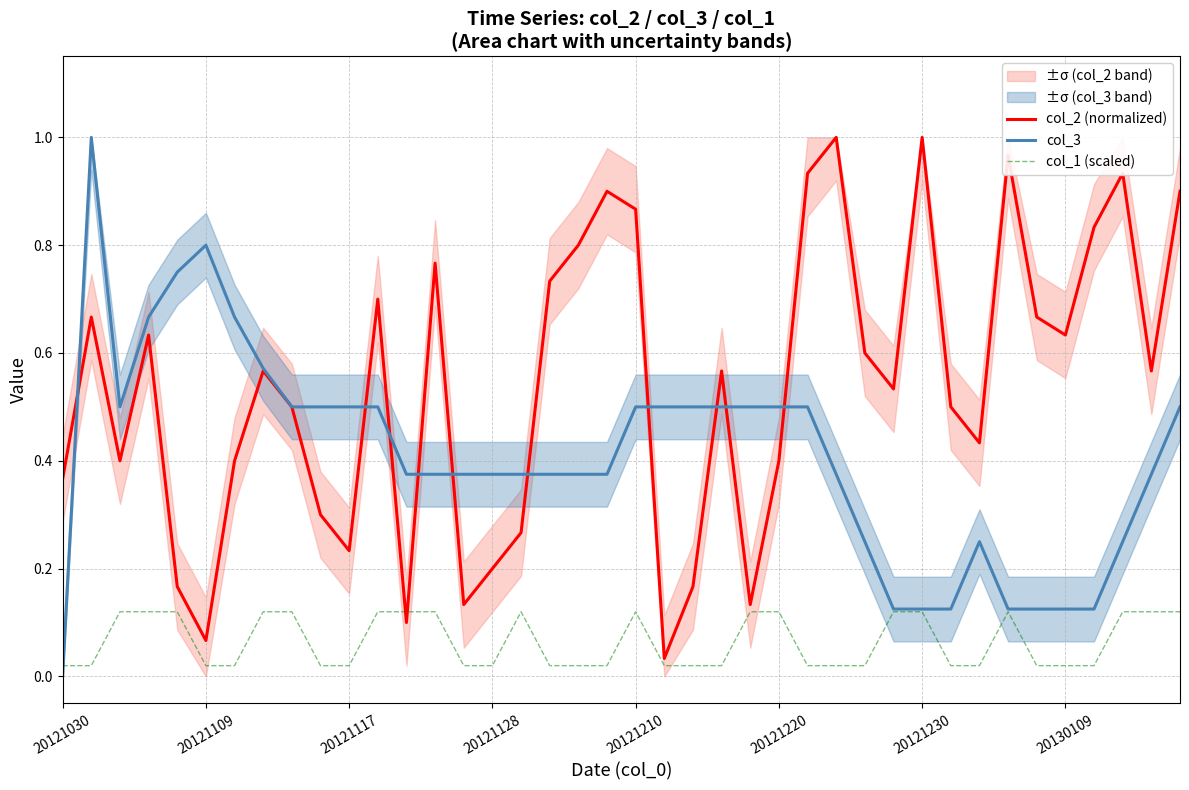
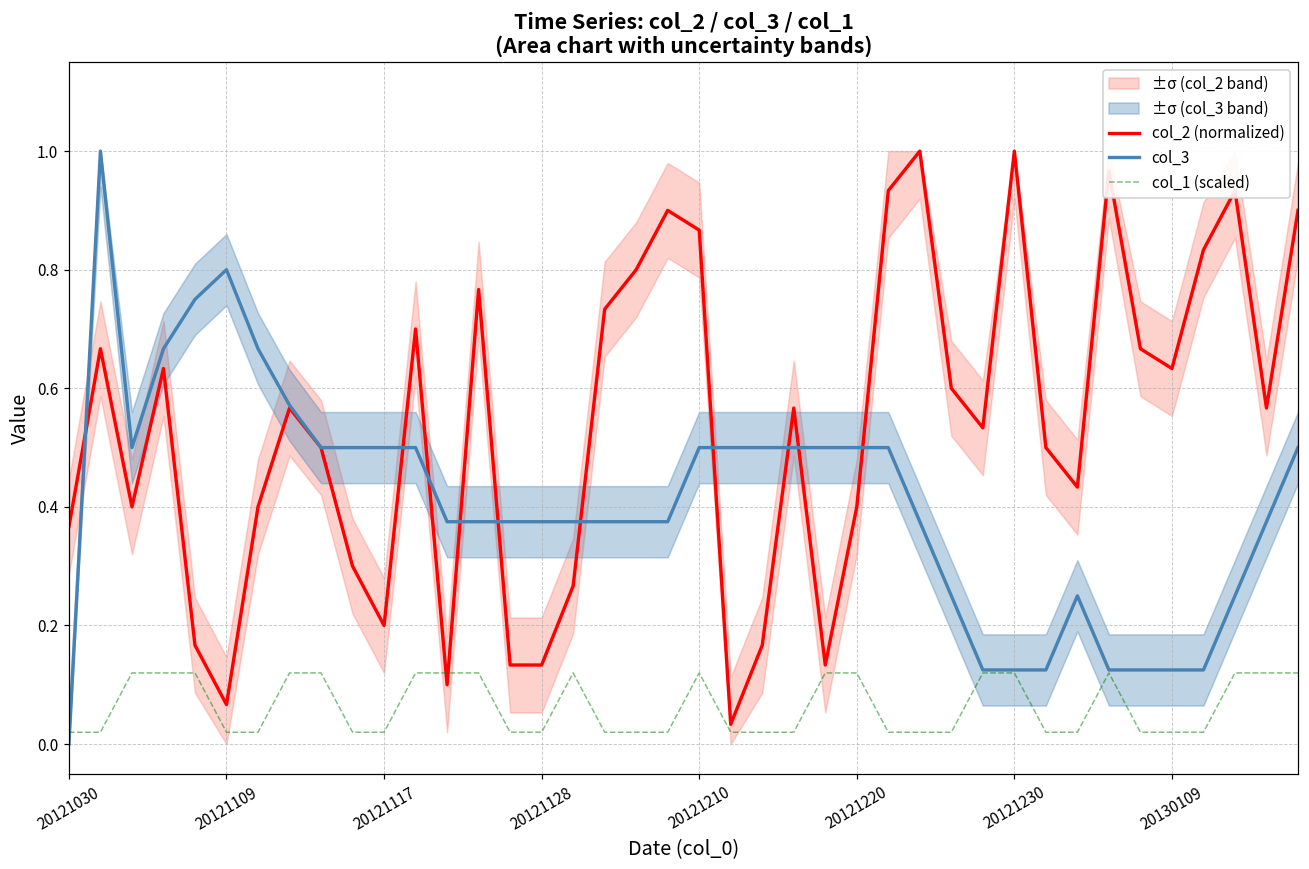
col_2 (normalized), 20121117: 0.23 -> 0.20
col_2 (normalized), 20121128: 0.20 -> 0.13
